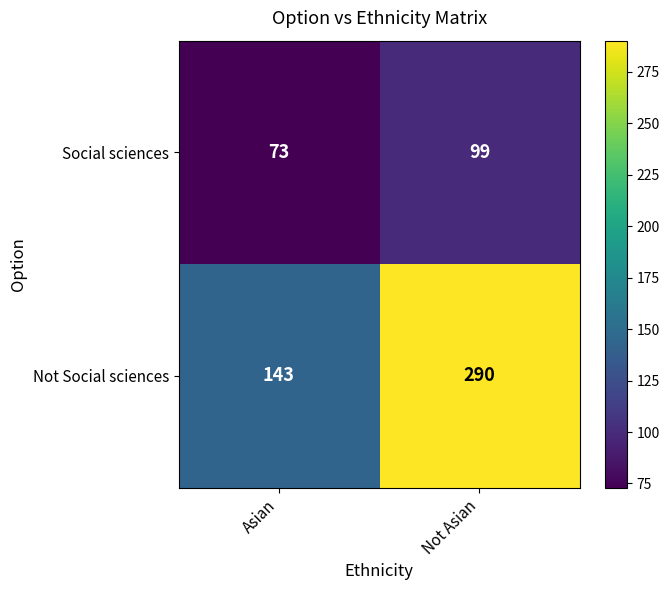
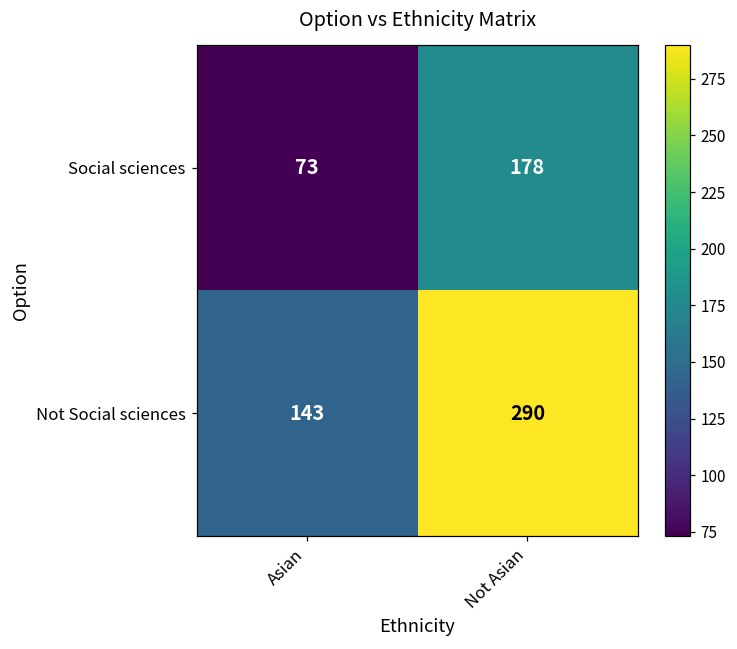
Social sciences, Not Asian: 99 -> 178
